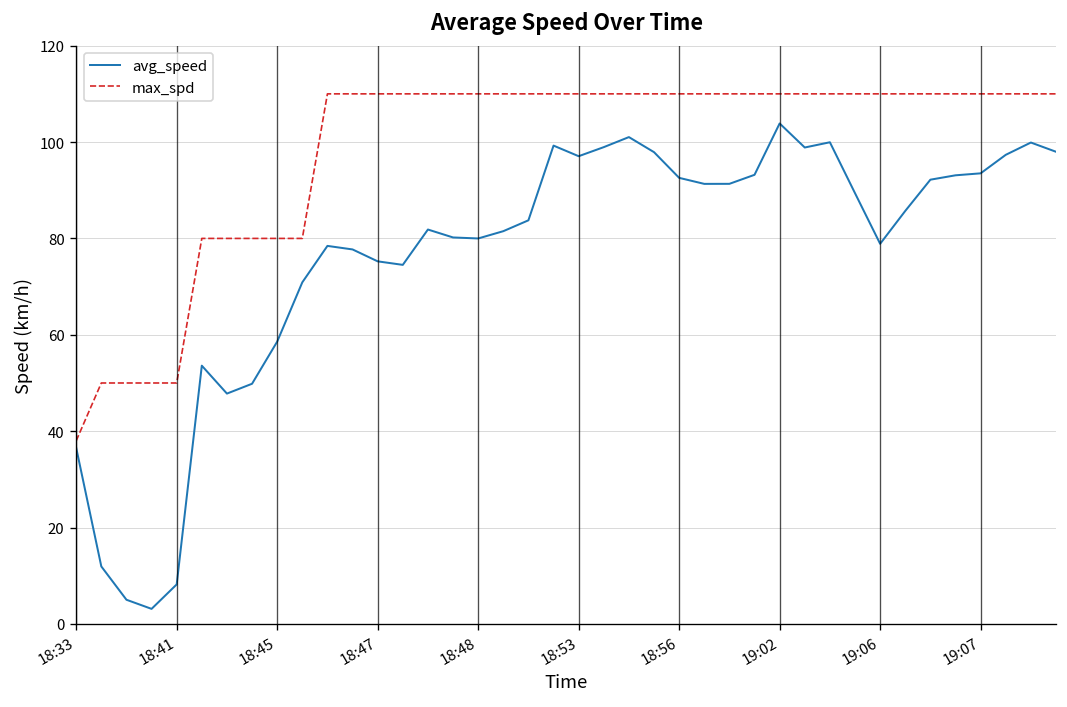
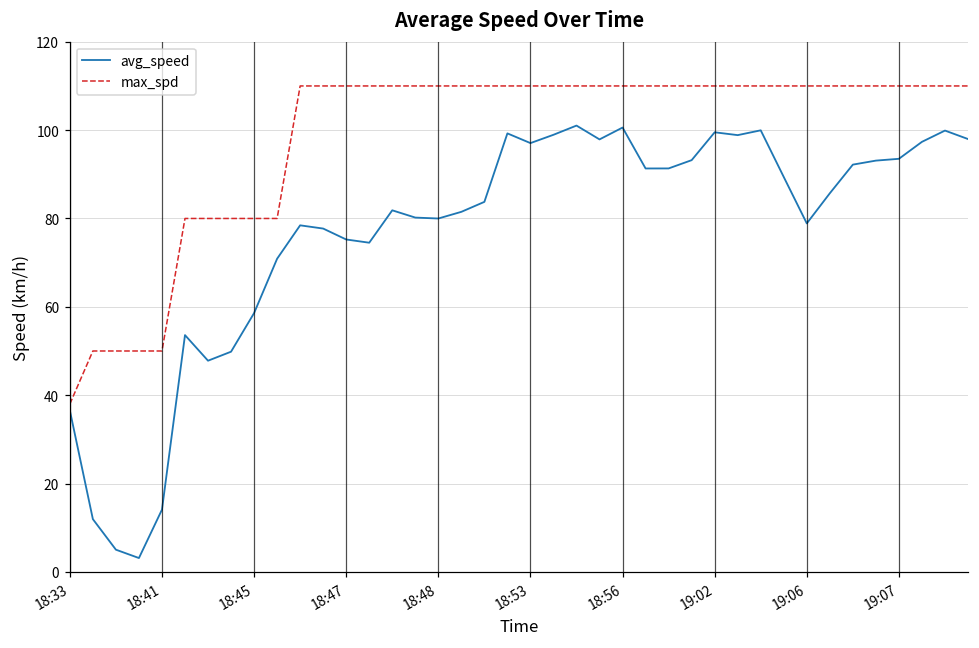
avg_speed, 18:41: 8 -> 14
avg_speed, 18:56: 93 -> 101
avg_speed, 19:02: 104 -> 100
